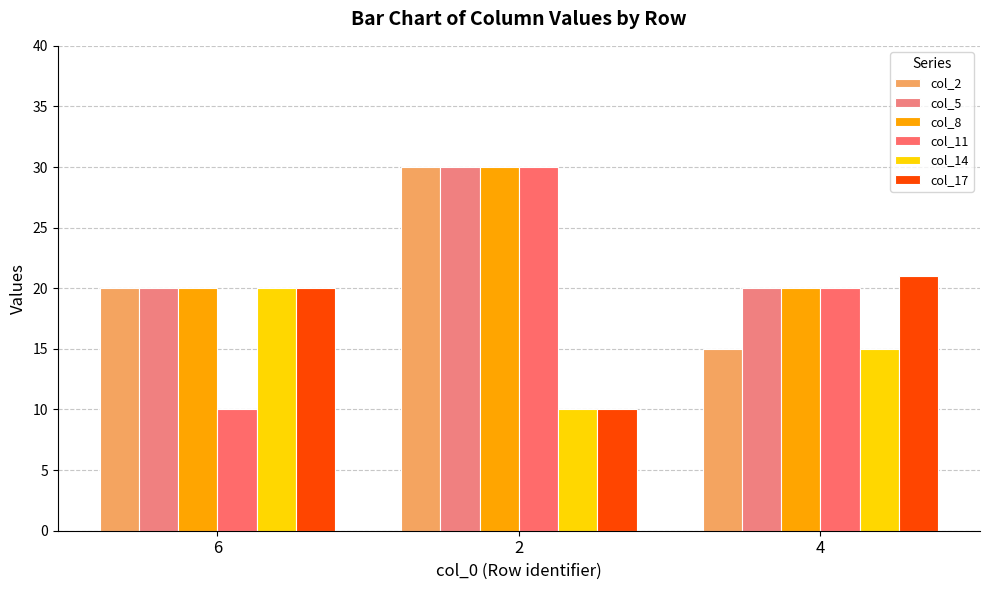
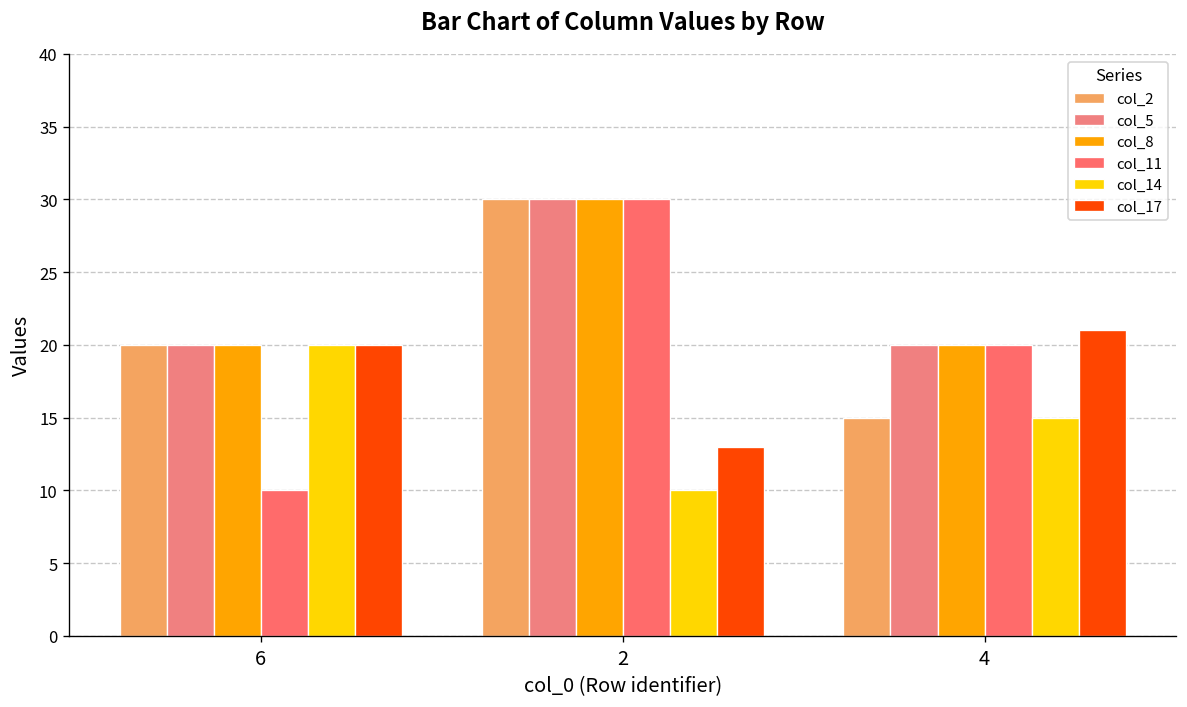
col_17, 2: 10 -> 13
